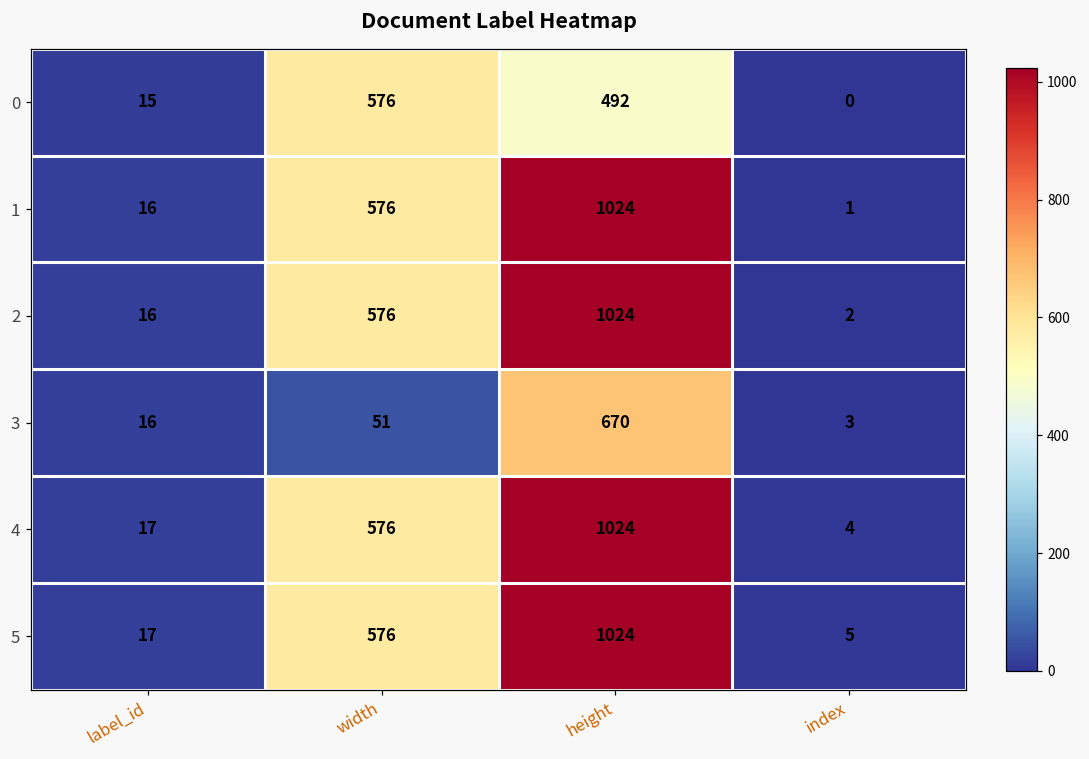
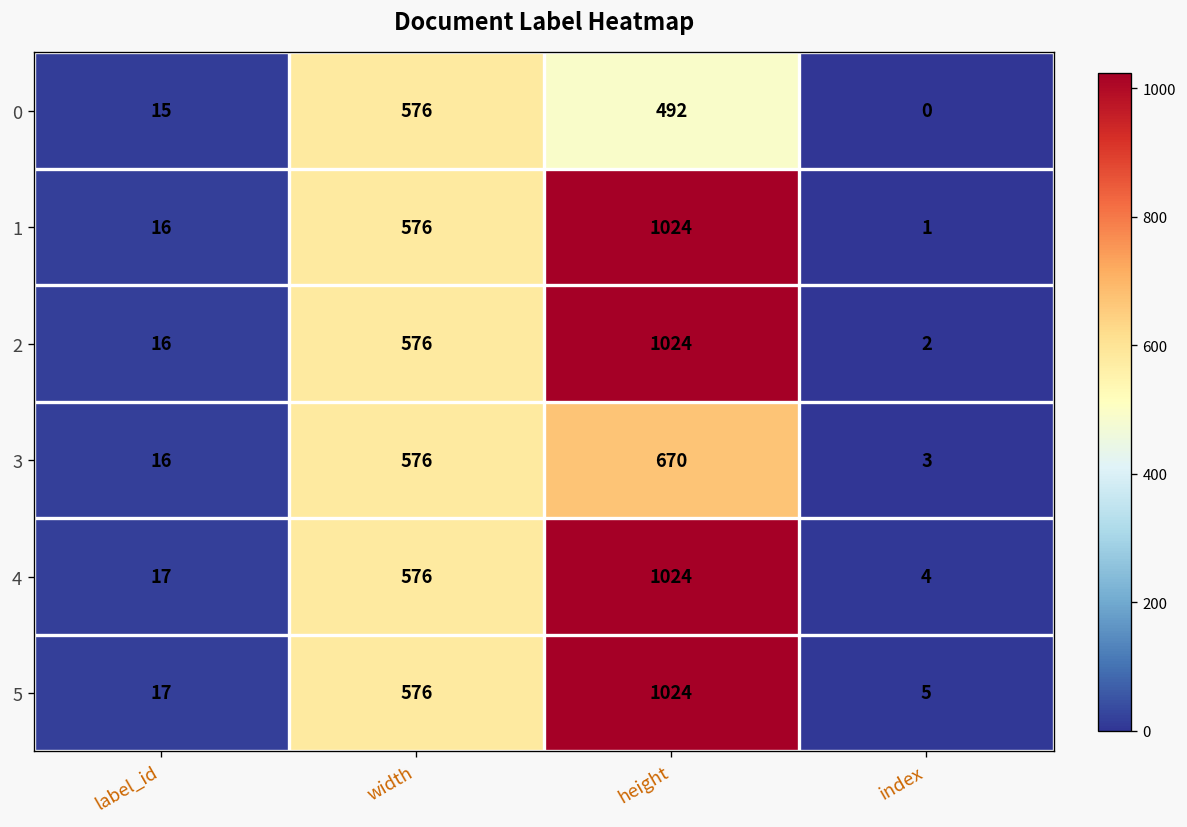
3, width: 51 -> 576
